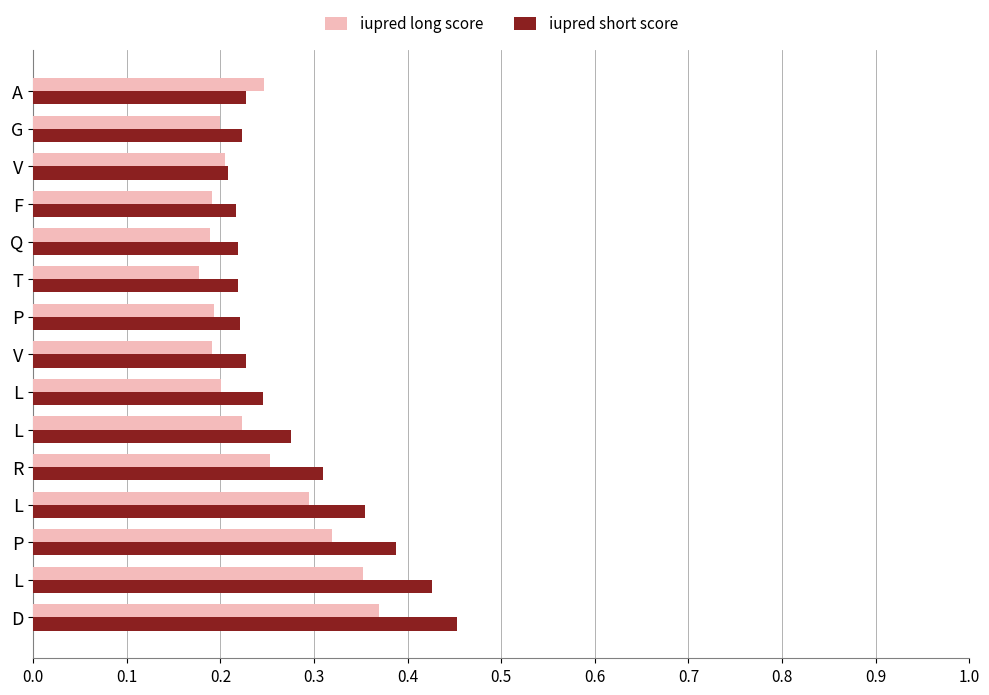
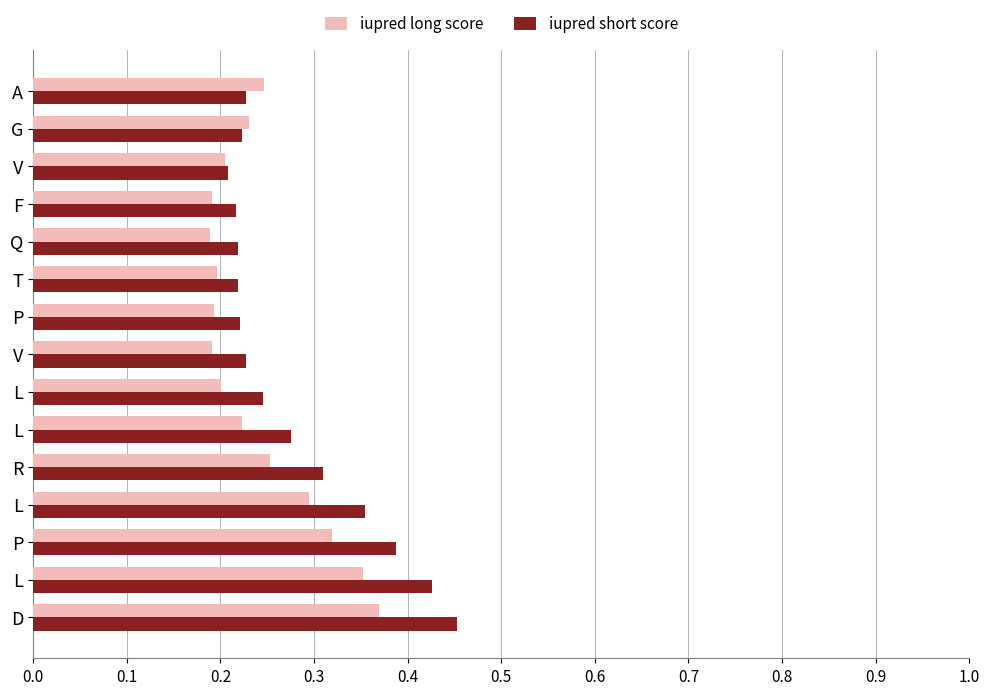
iupred long score, G: 0.20 -> 0.23
iupred long score, T: 0.18 -> 0.20
